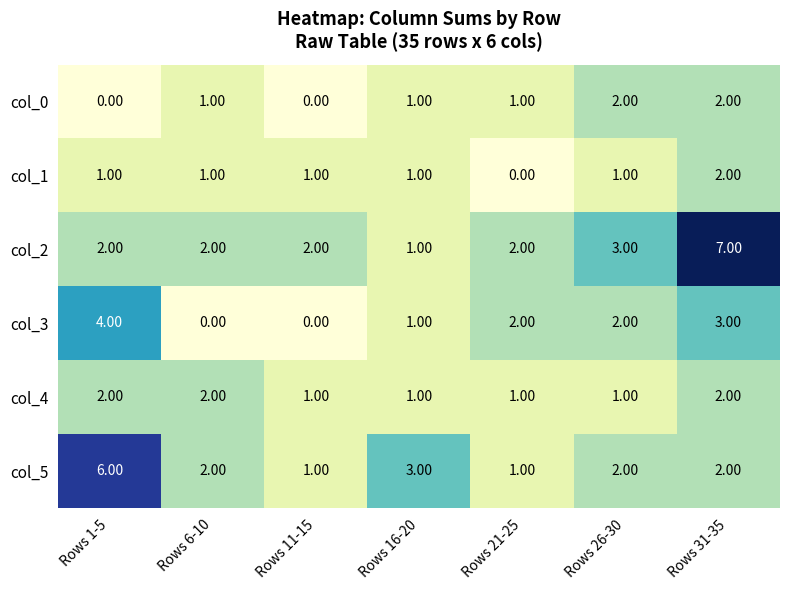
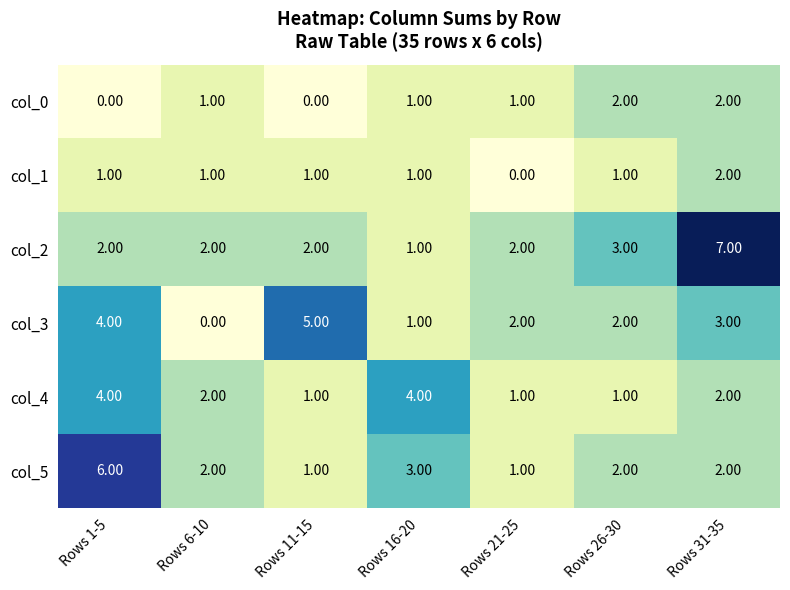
col_3, Rows 11-15: 0.00 -> 5.00
col_4, Rows 1-5: 2.00 -> 4.00
col_4, Rows 16-20: 1.00 -> 4.00
